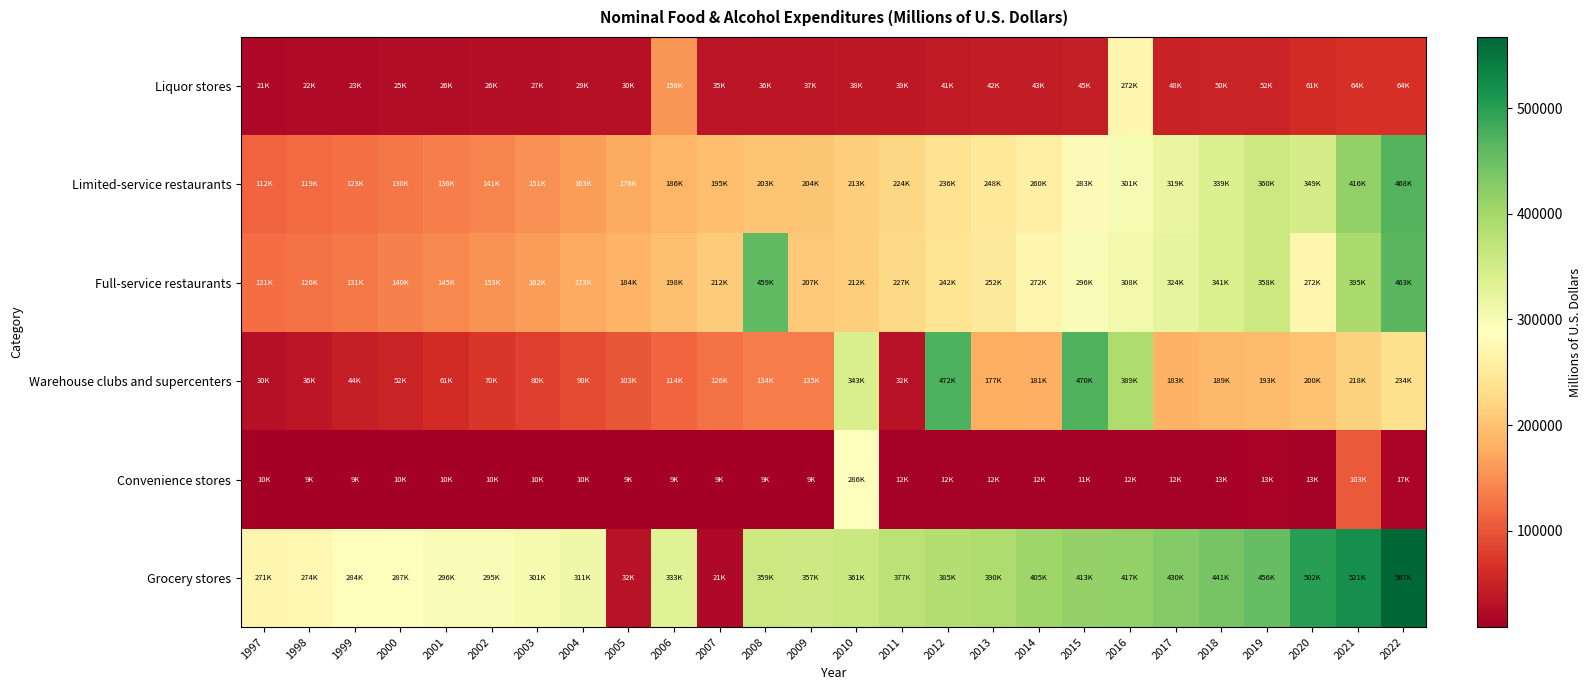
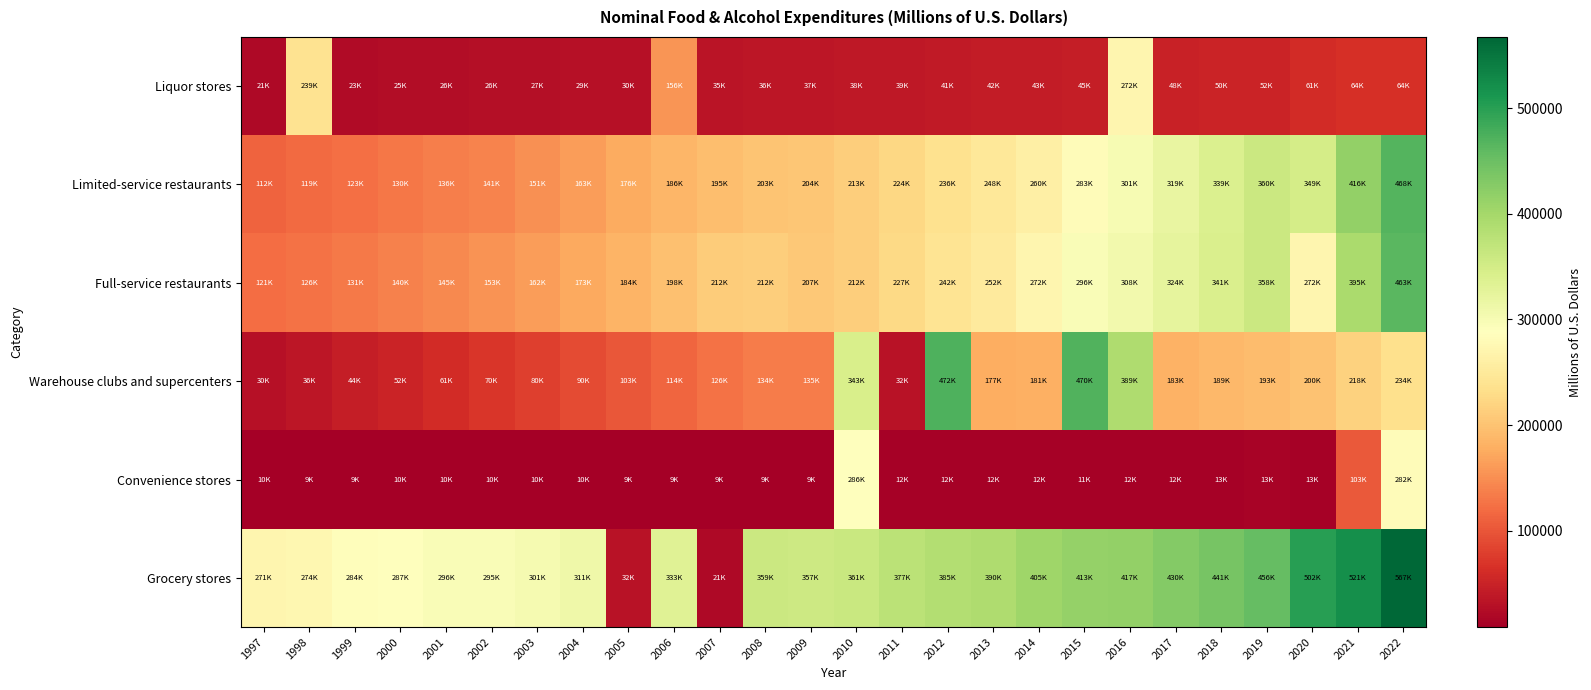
Liquor stores, 1998: 22K -> 239K
Full-service restaurants, 2008: 459K -> 212K
Convenience stores, 2022: 17K -> 282K
